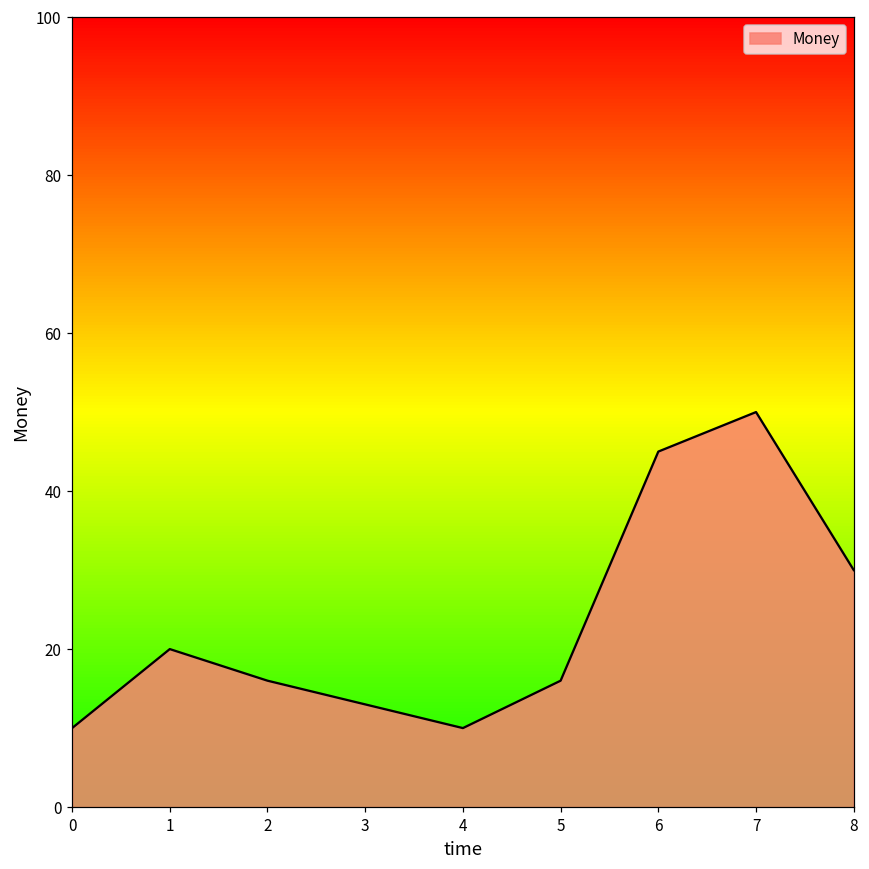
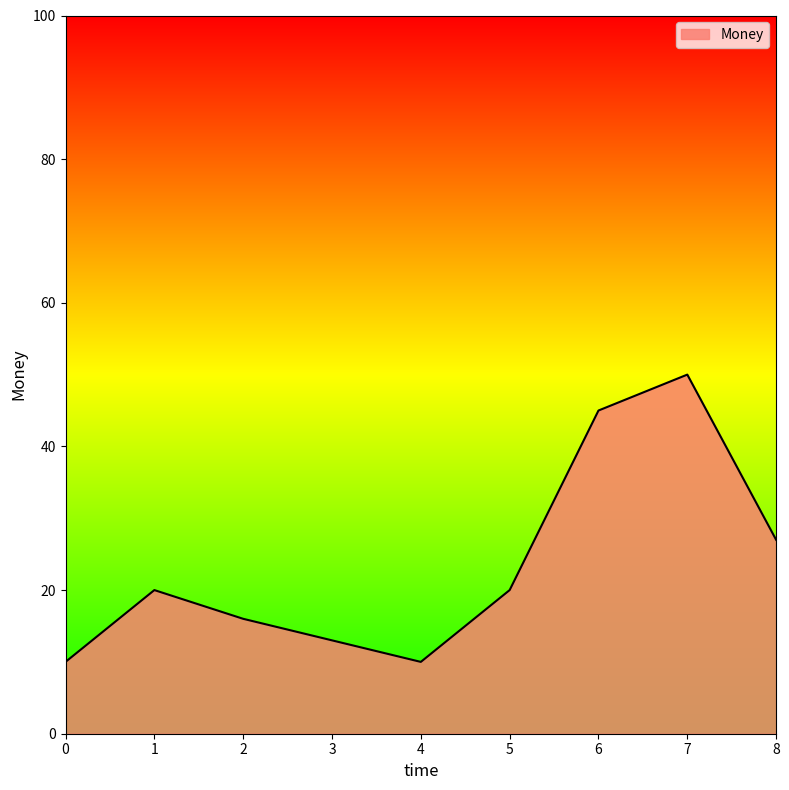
5: 16 -> 20
8: 30 -> 27
